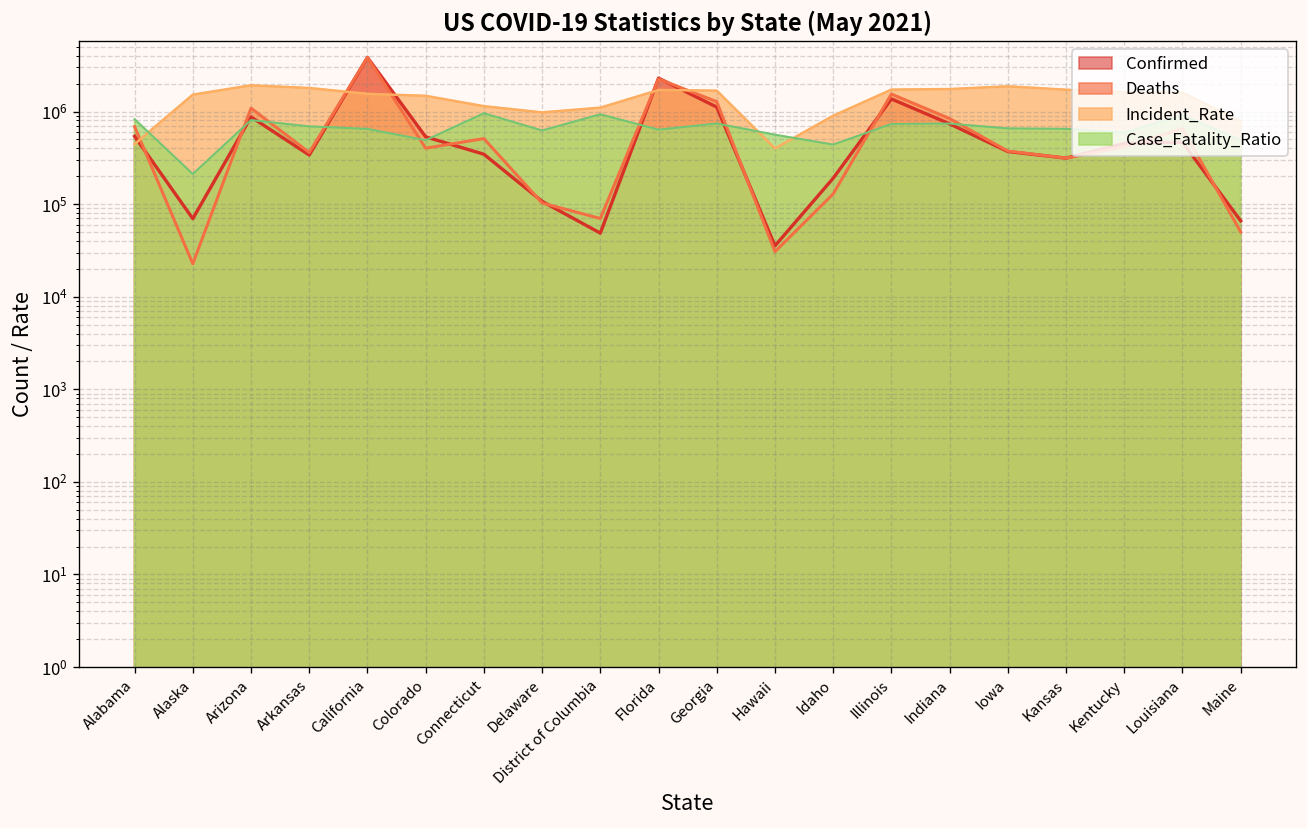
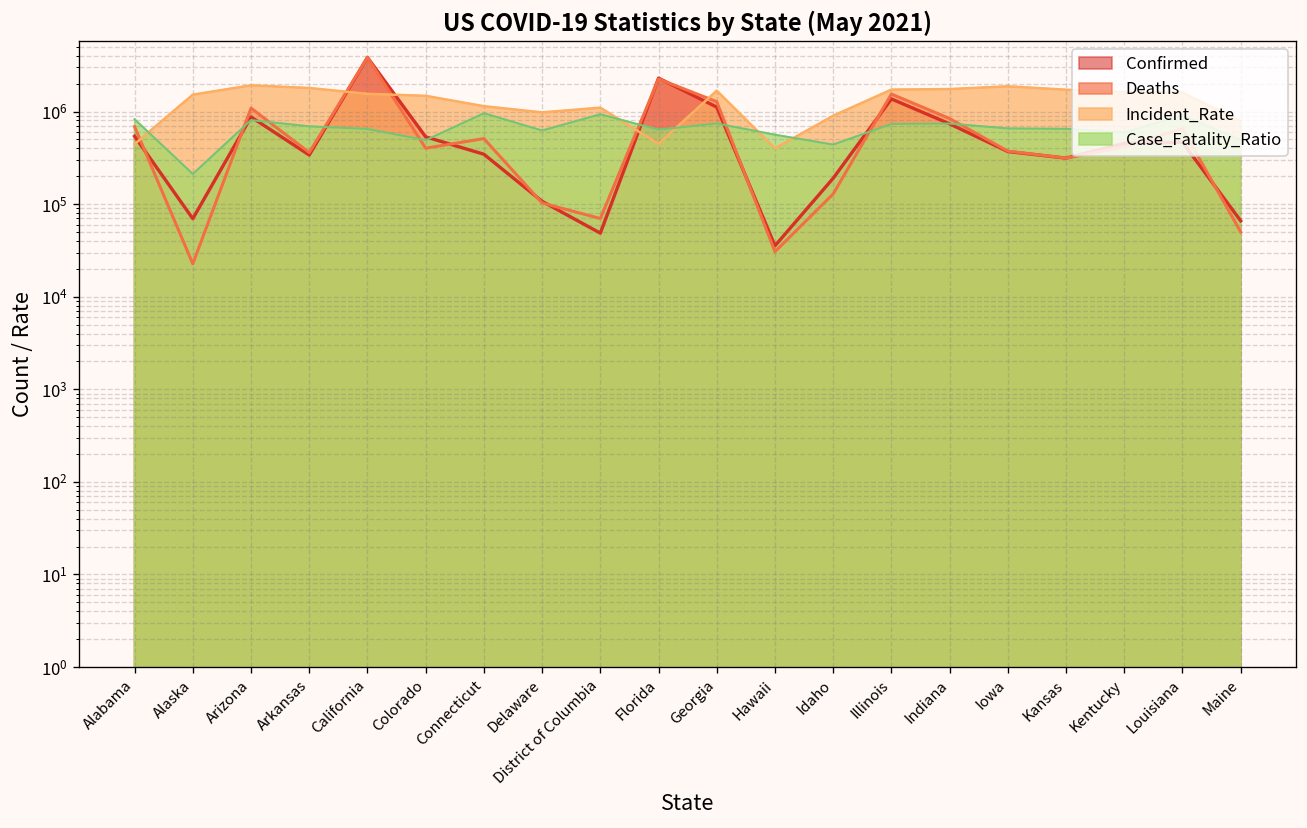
Incident_Rate, Florida: 1700000 -> 400000
